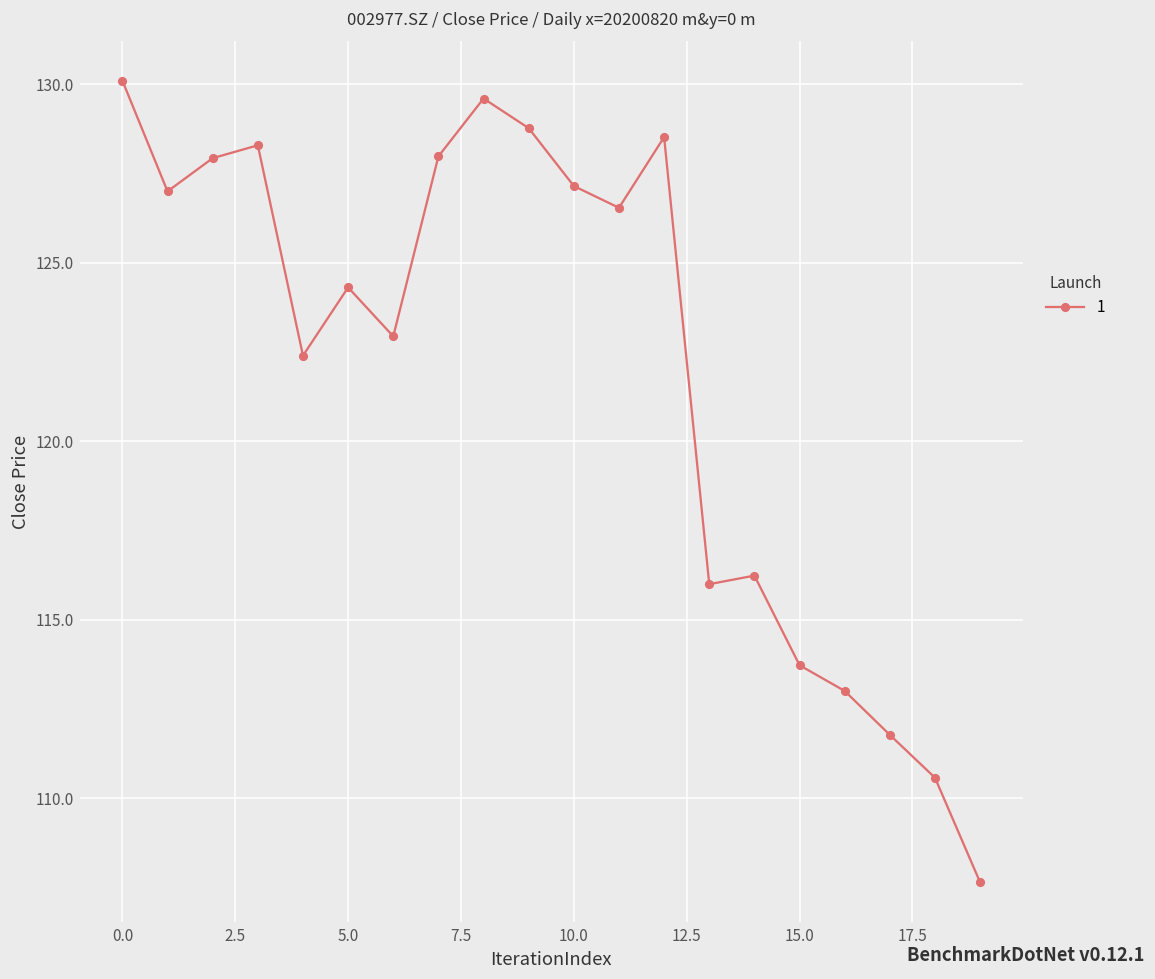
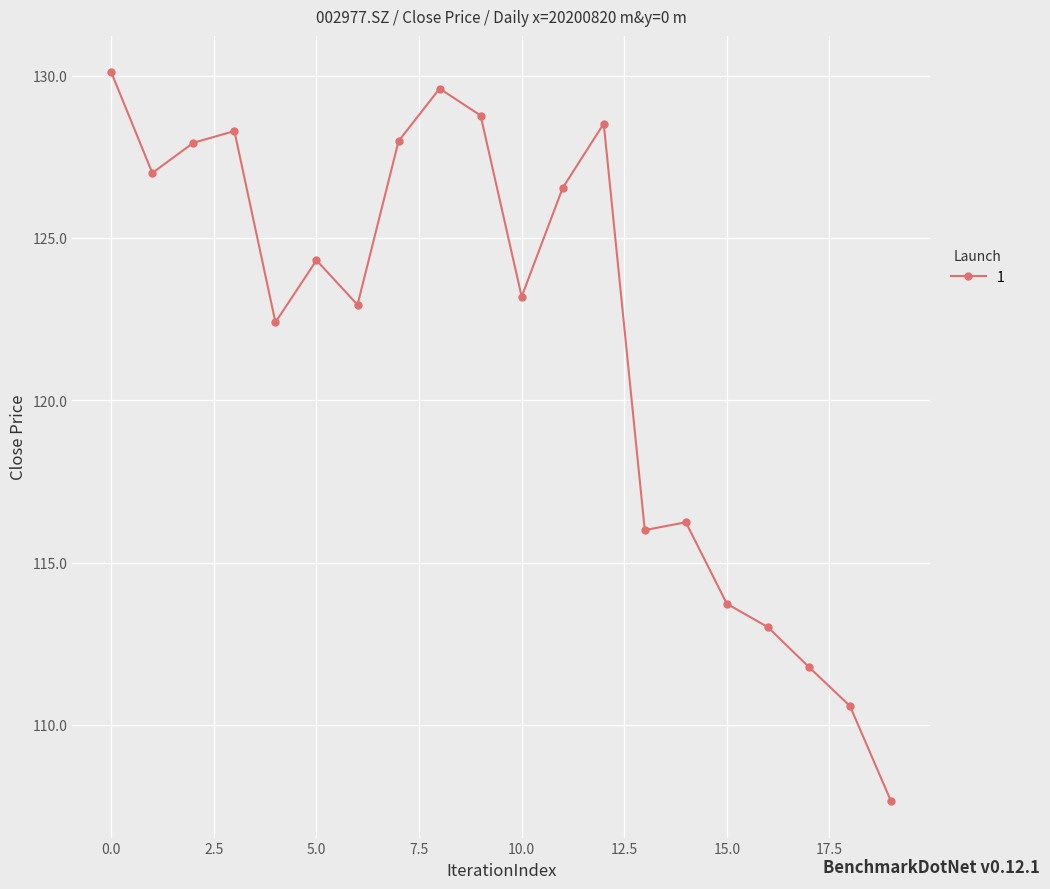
10.0: 127.2 -> 123.2
